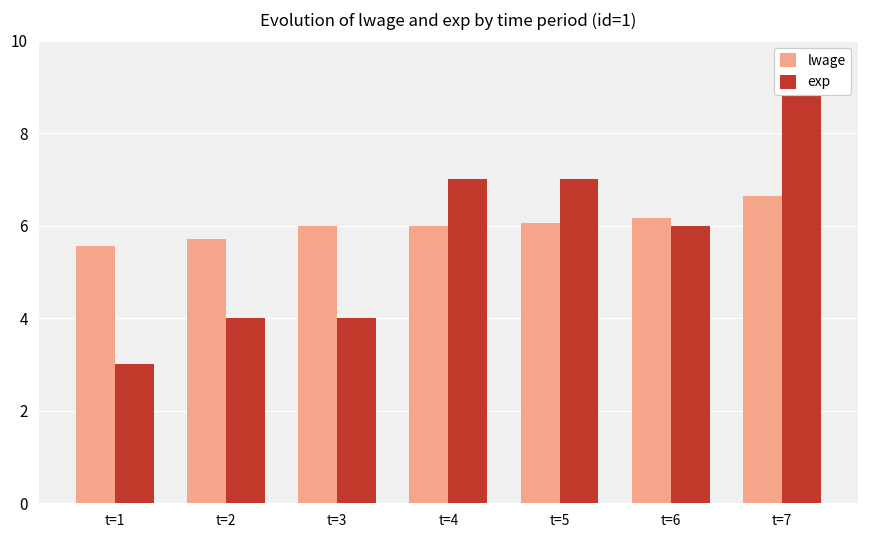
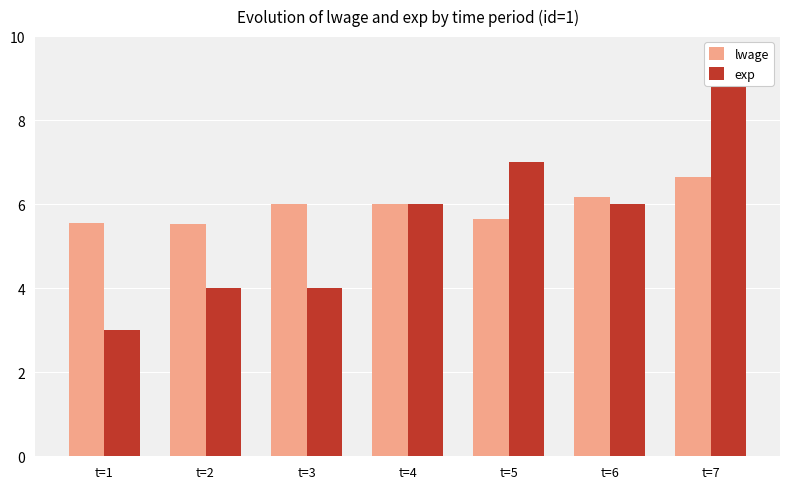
lwage, t=2: 5.7 -> 5.5
exp, t=4: 7 -> 6
lwage, t=5: 6.1 -> 5.7
